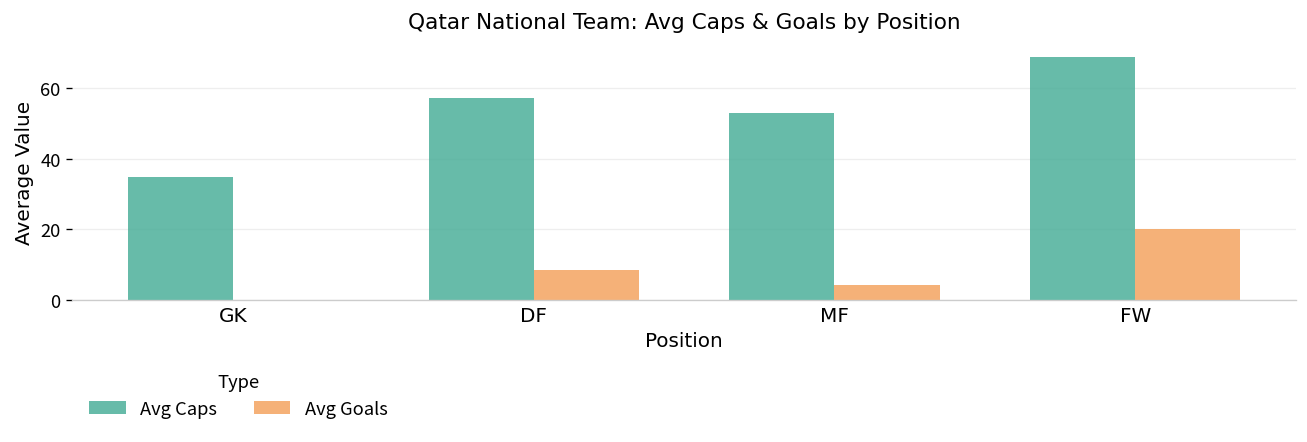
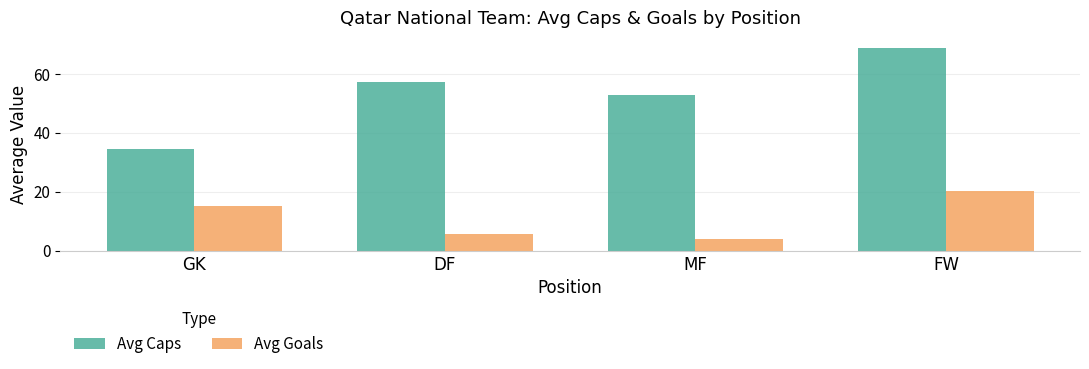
Avg Goals, GK: 0 -> 15
Avg Goals, DF: 9 -> 6
